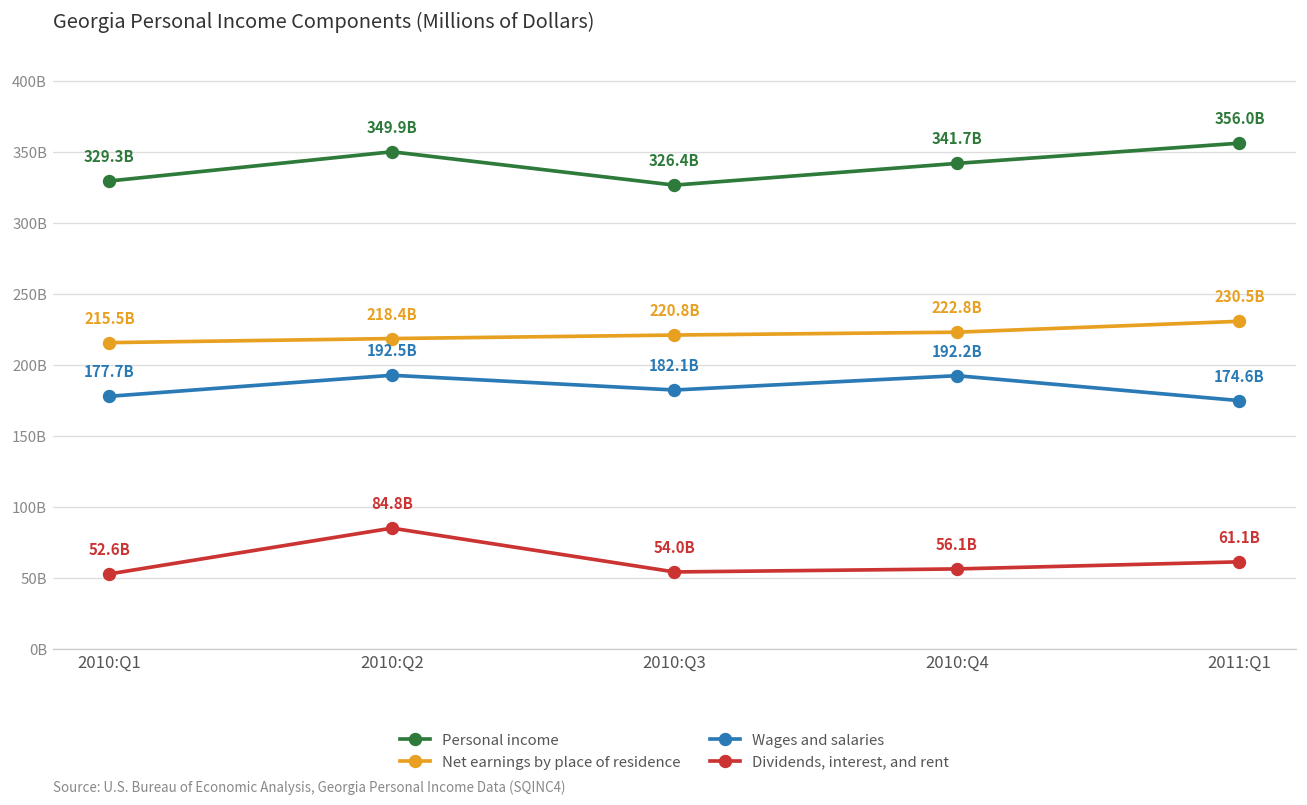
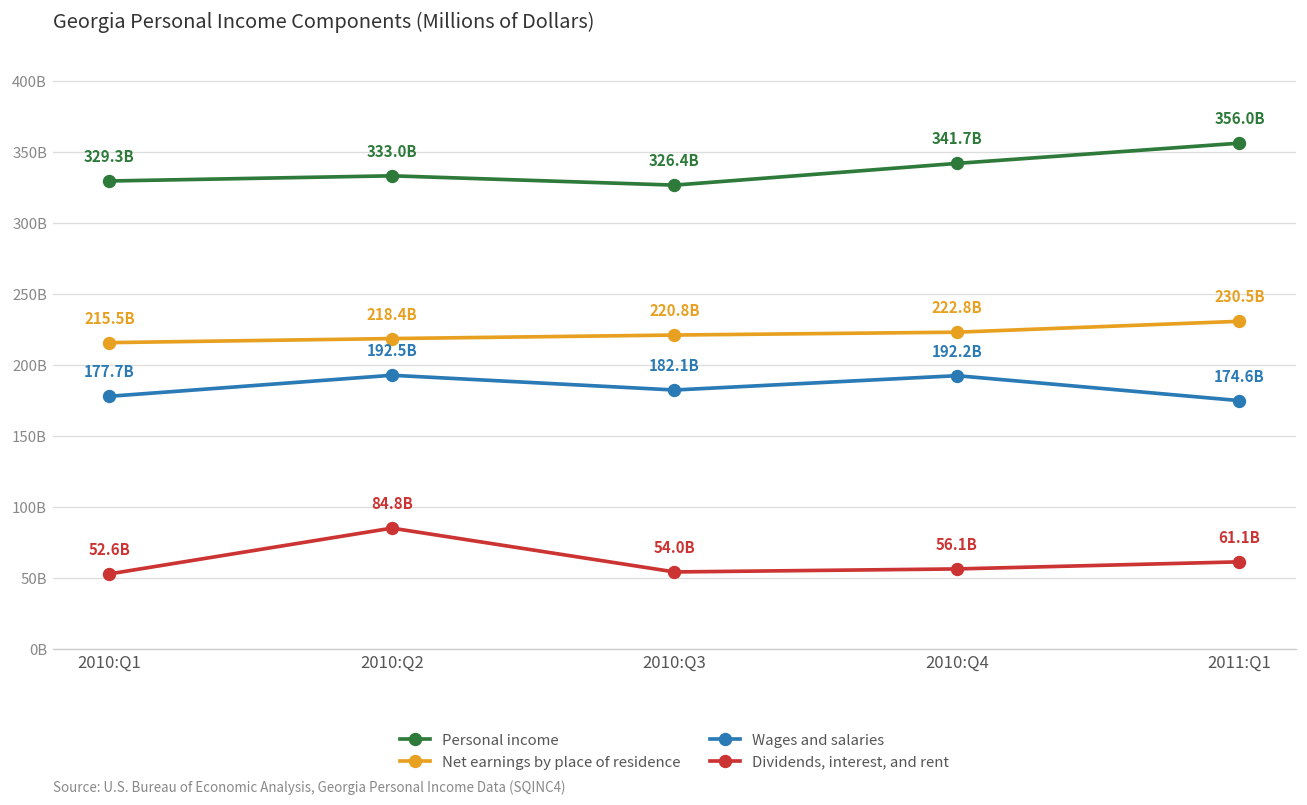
Personal income, 2010:Q2: 349.9B -> 333.0B
